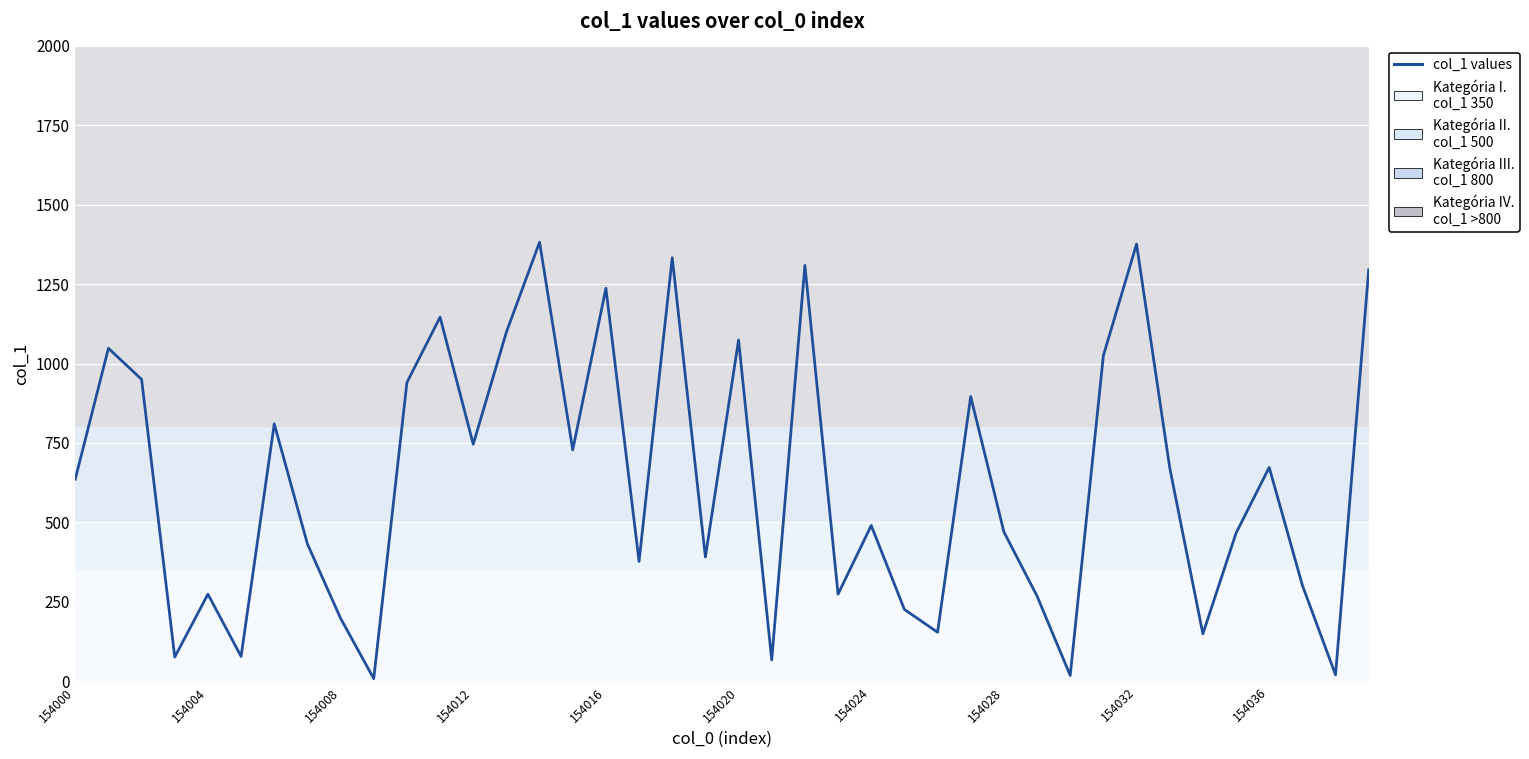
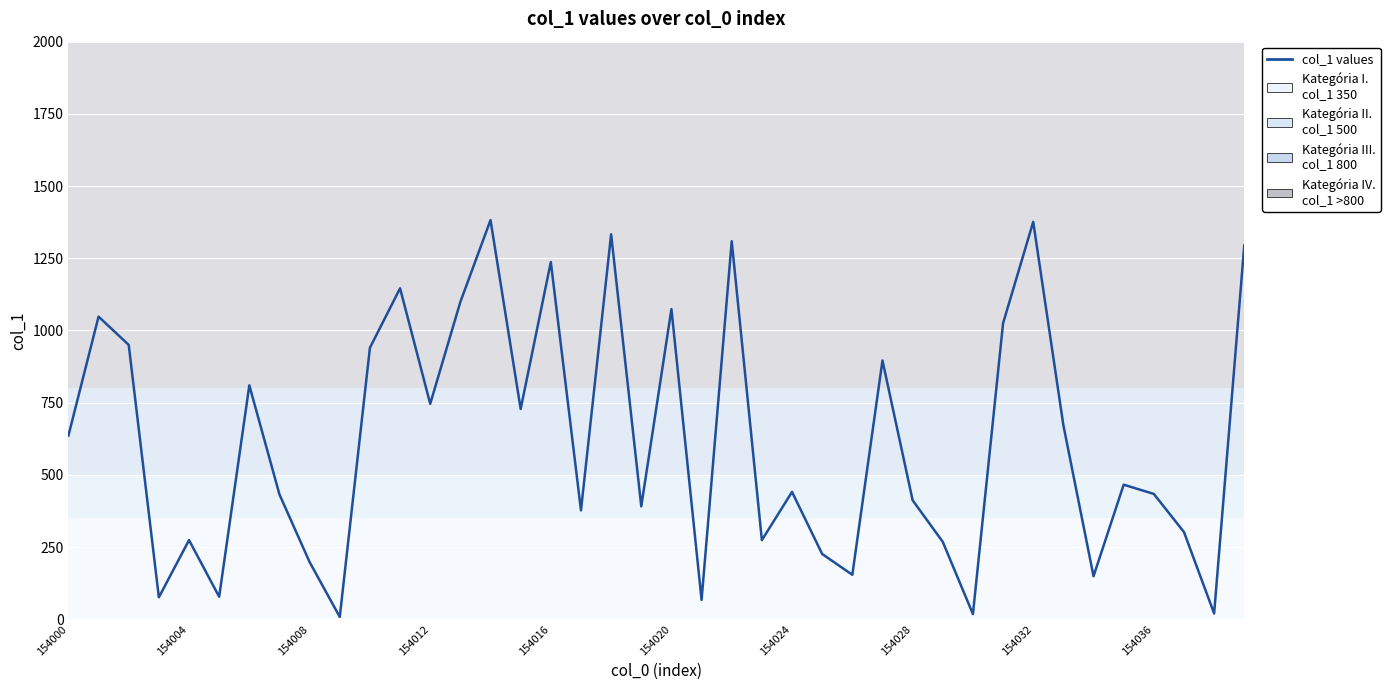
154024: 490 -> 440
154028: 470 -> 410
154036: 670 -> 430
